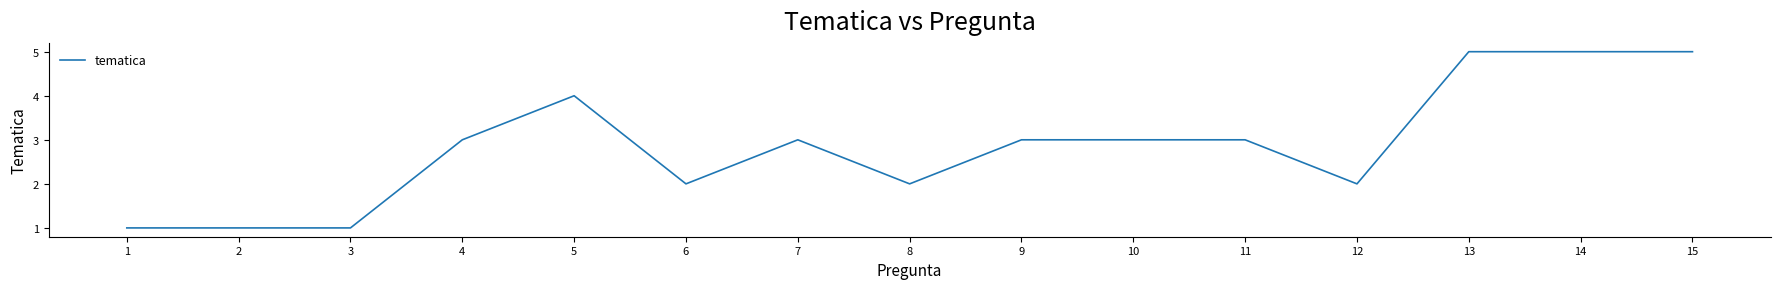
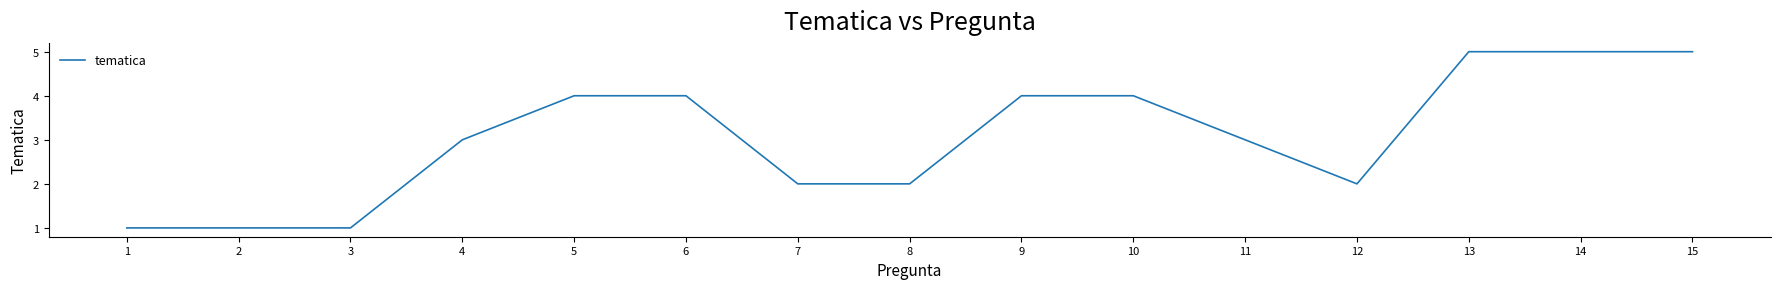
6: 2 -> 4
7: 3 -> 2
9: 3 -> 4
10: 3 -> 4
